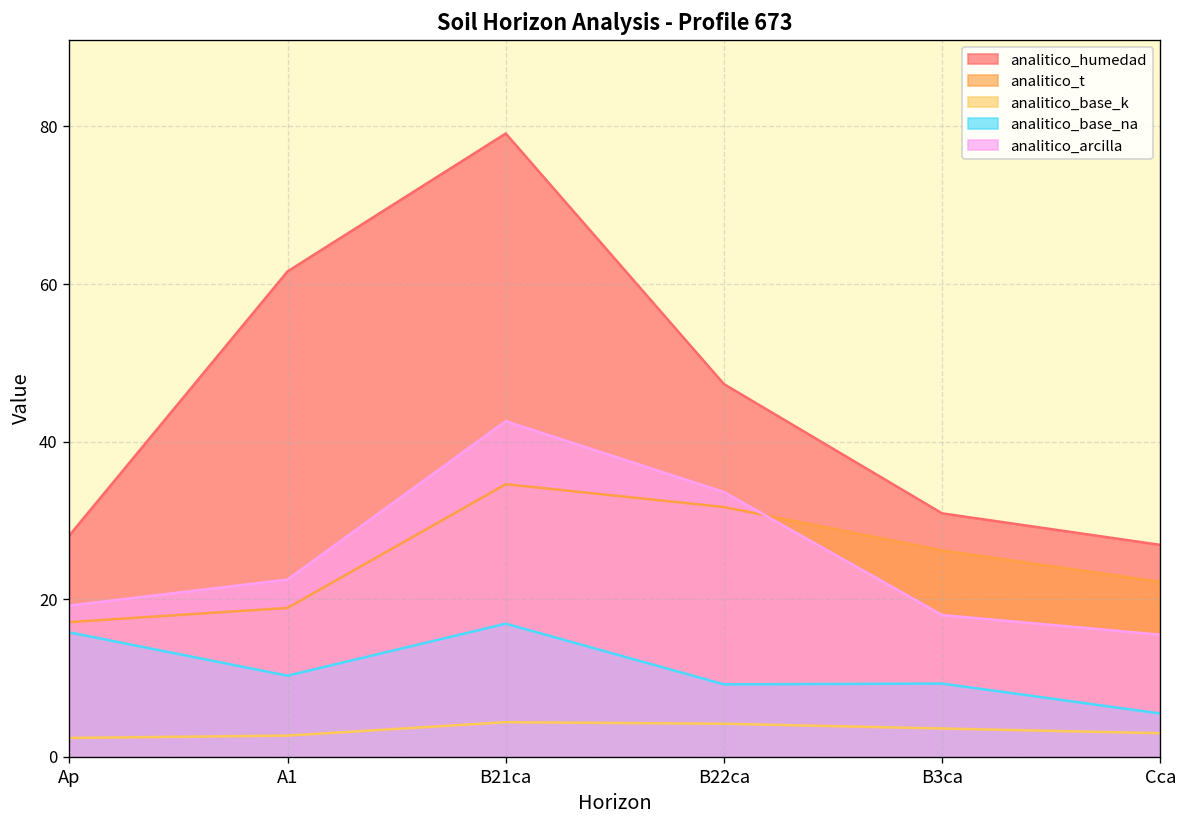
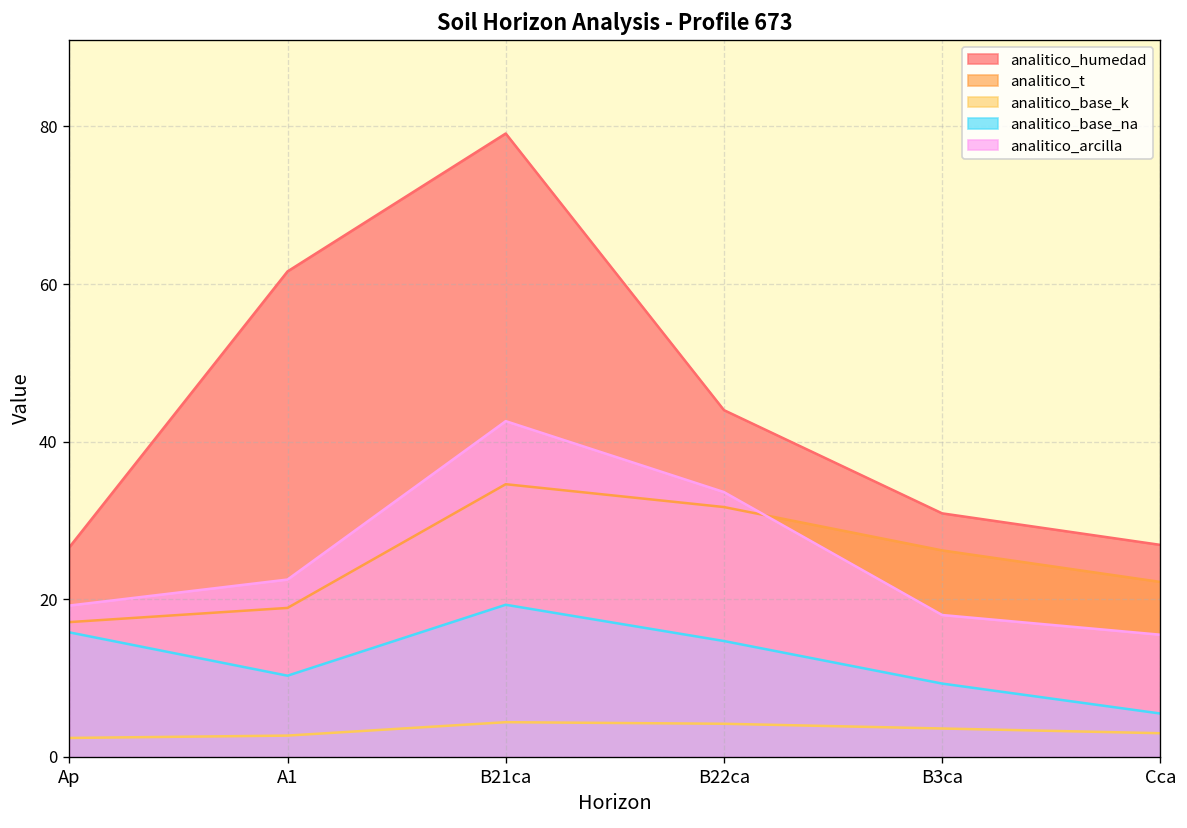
analitico_humedad, Ap: 28 -> 27
analitico_base_na, B21ca: 17 -> 19
analitico_humedad, B22ca: 47 -> 44
analitico_base_na, B22ca: 9 -> 15
